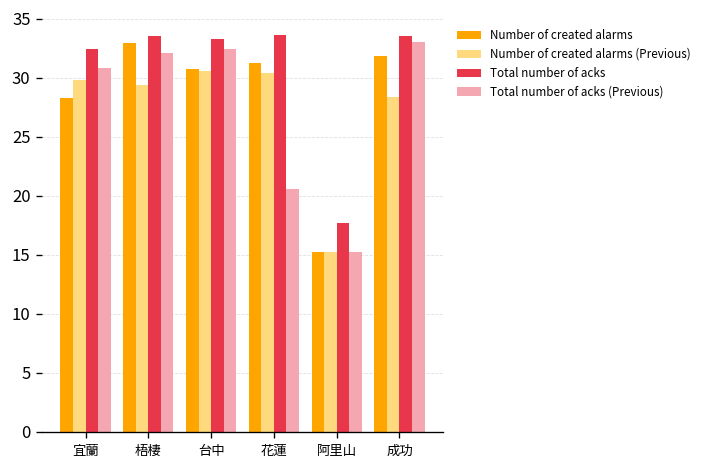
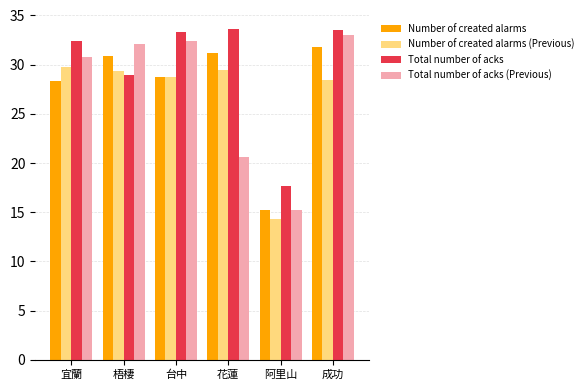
Number of created alarms, 梧棲: 33 -> 31
Total number of acks, 梧棲: 34 -> 29
Number of created alarms, 台中: 31 -> 29
Number of created alarms (Previous), 台中: 31 -> 29
Number of created alarms (Previous), 花蓮: 30.4 -> 29.5
Number of created alarms (Previous), 阿里山: 15 -> 14
